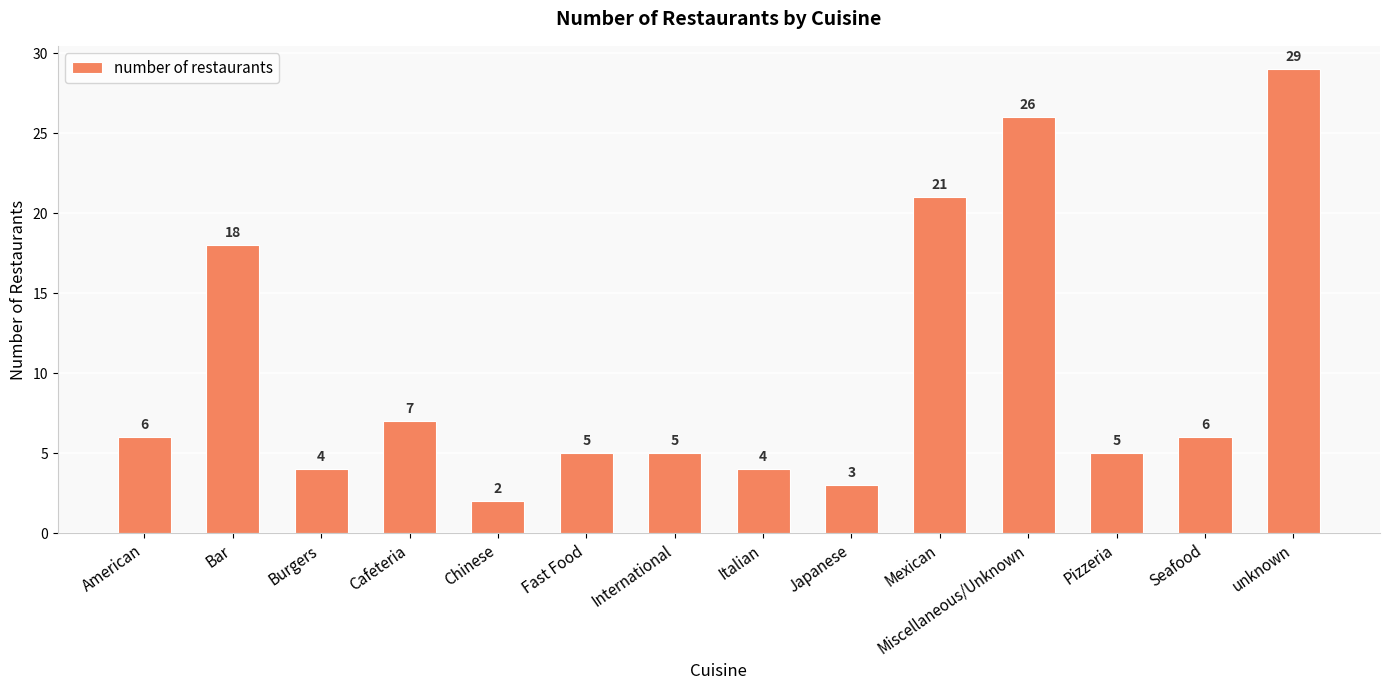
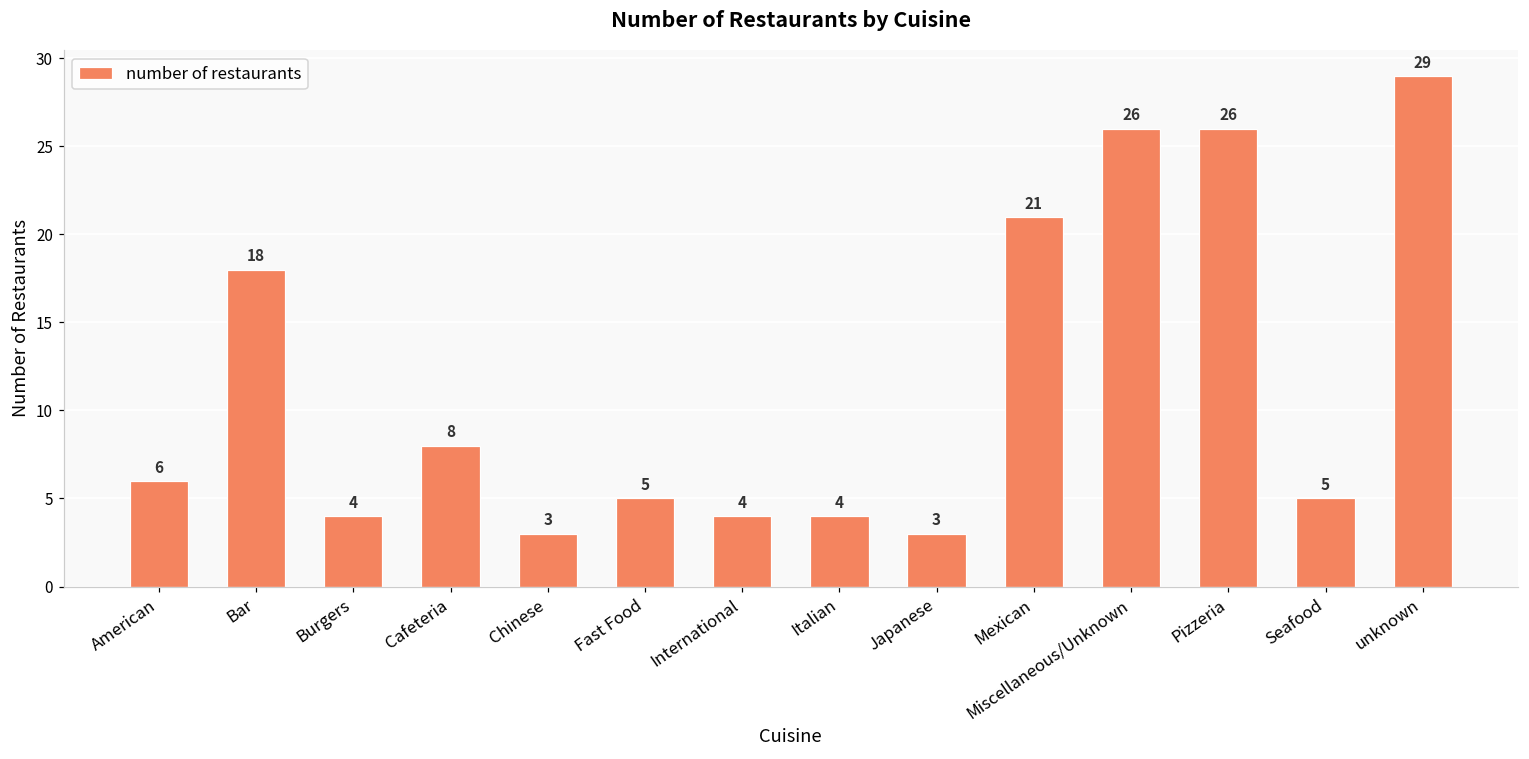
Cafeteria: 7 -> 8
Chinese: 2 -> 3
International: 5 -> 4
Pizzeria: 5 -> 26
Seafood: 6 -> 5
